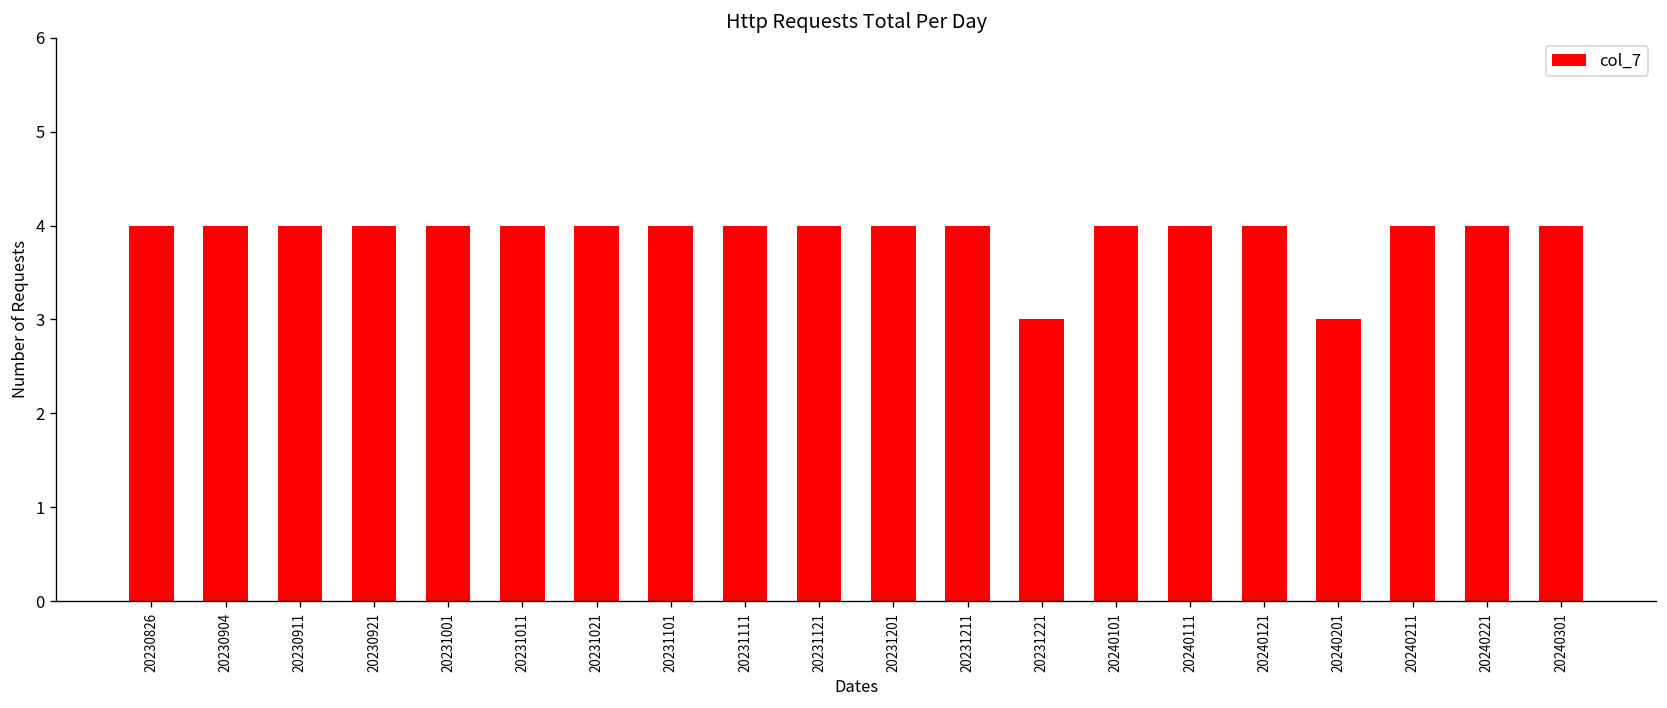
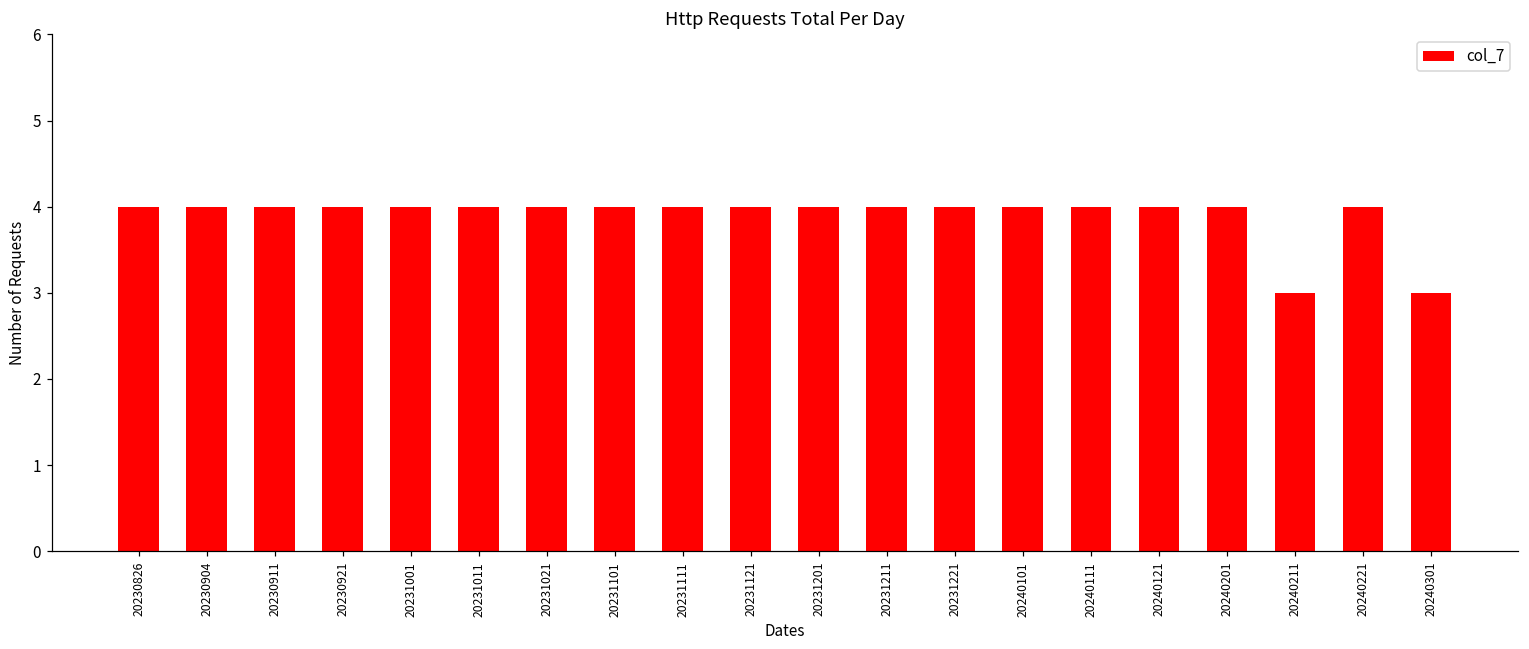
20231221: 3 -> 4
20240201: 3 -> 4
20240211: 4 -> 3
20240301: 4 -> 3
